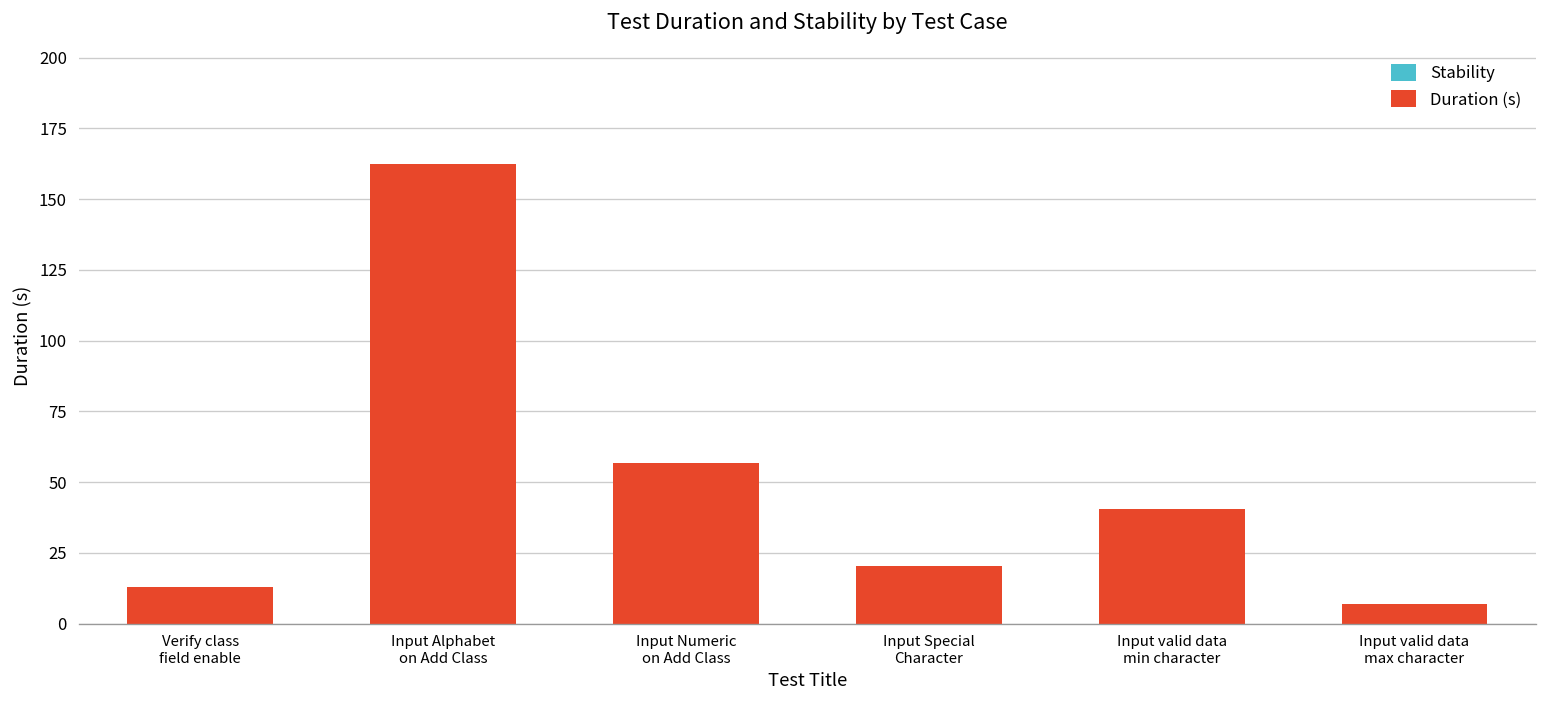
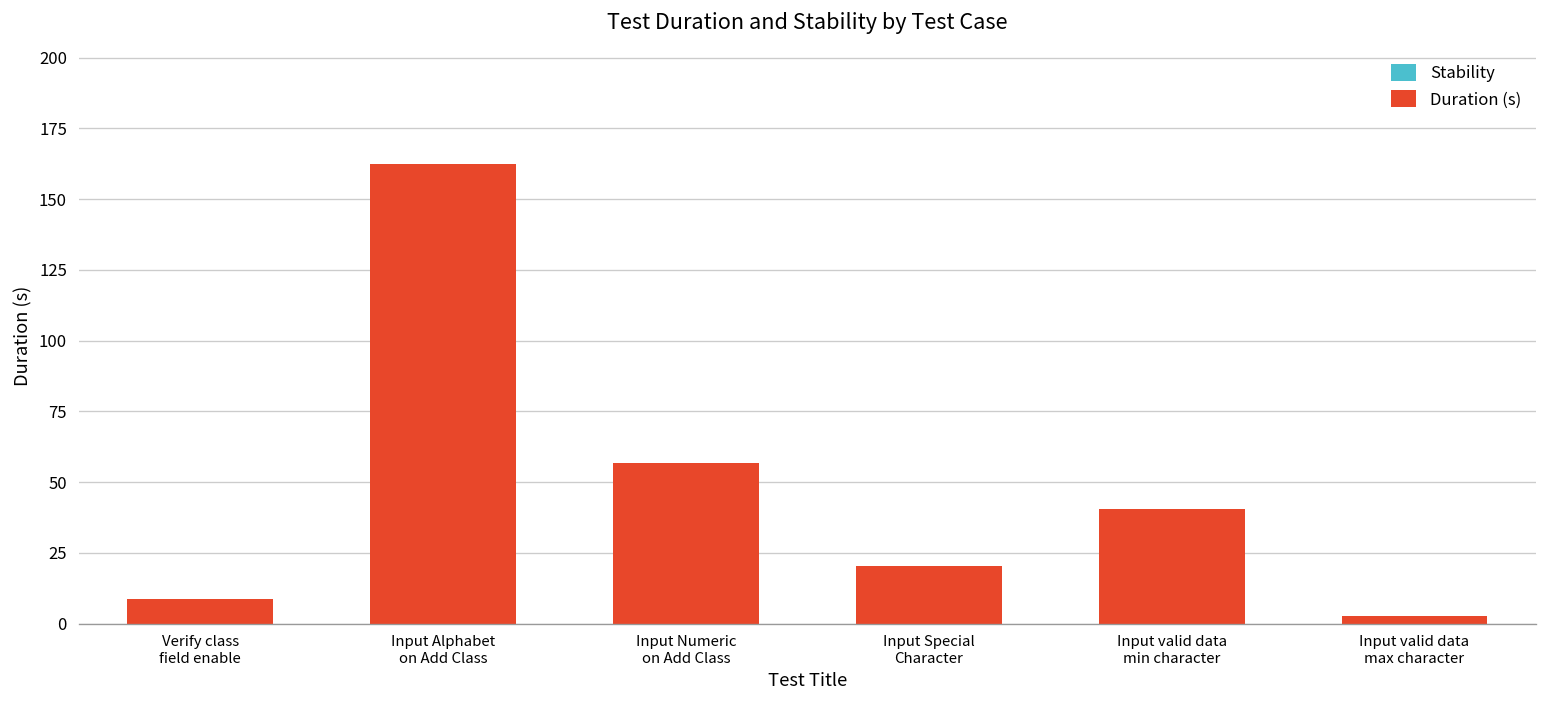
Duration (s), Verify class field enable: 13 -> 9
Duration (s), Input valid data max character: 7 -> 3
